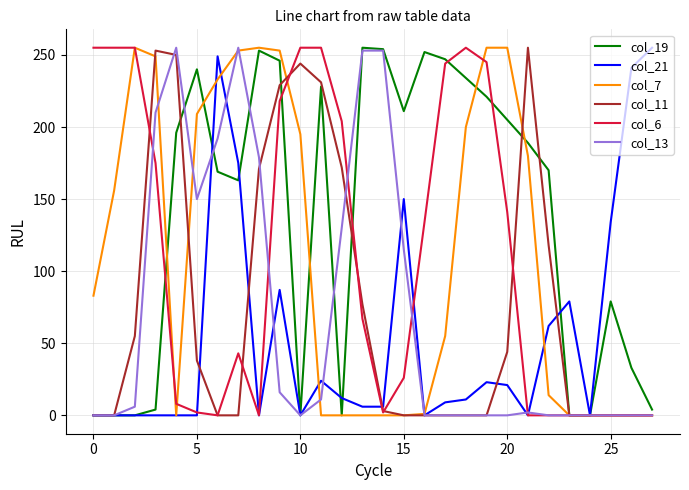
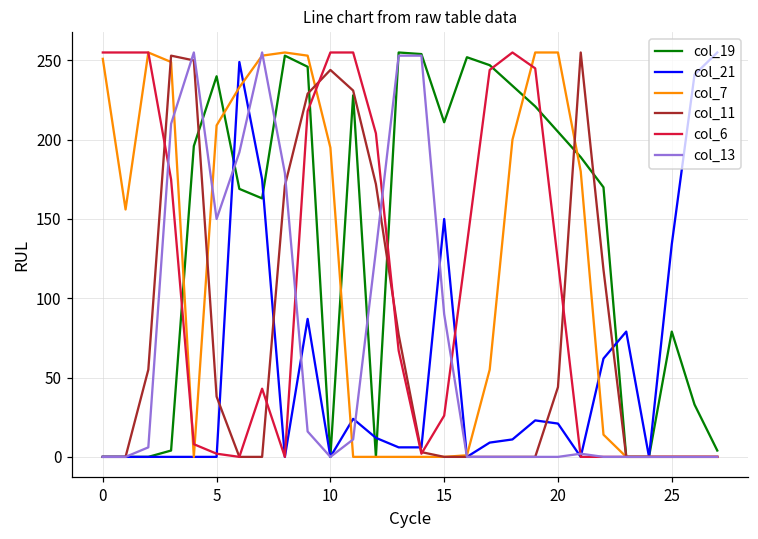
col_7, 0: 83 -> 251
col_13, 15: 115 -> 90
col_6, 20: 141 -> 123
